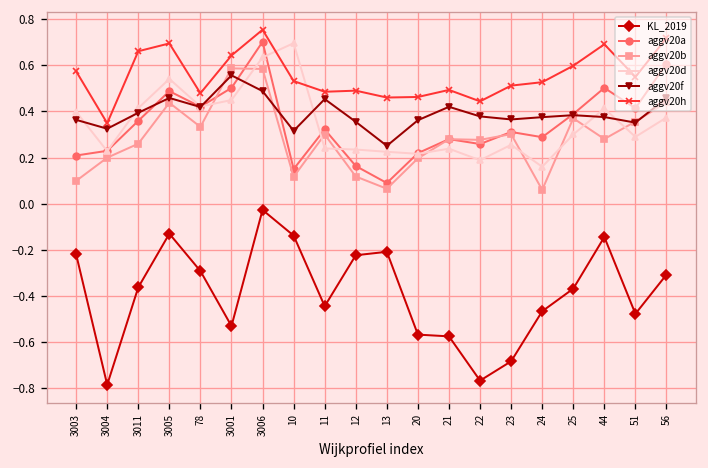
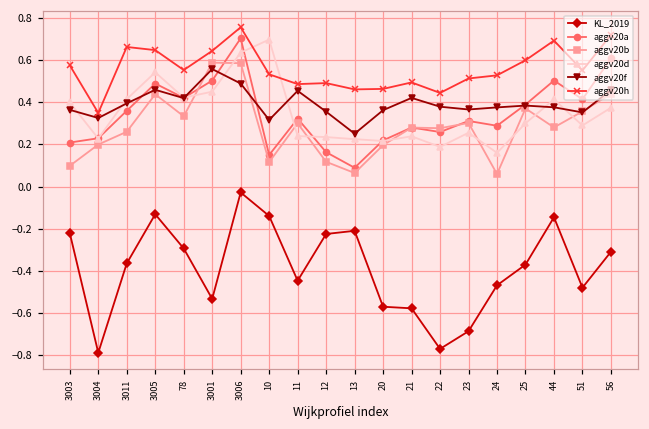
aggv20h, 3005: 0.70 -> 0.65
aggv20h, 78: 0.48 -> 0.55
